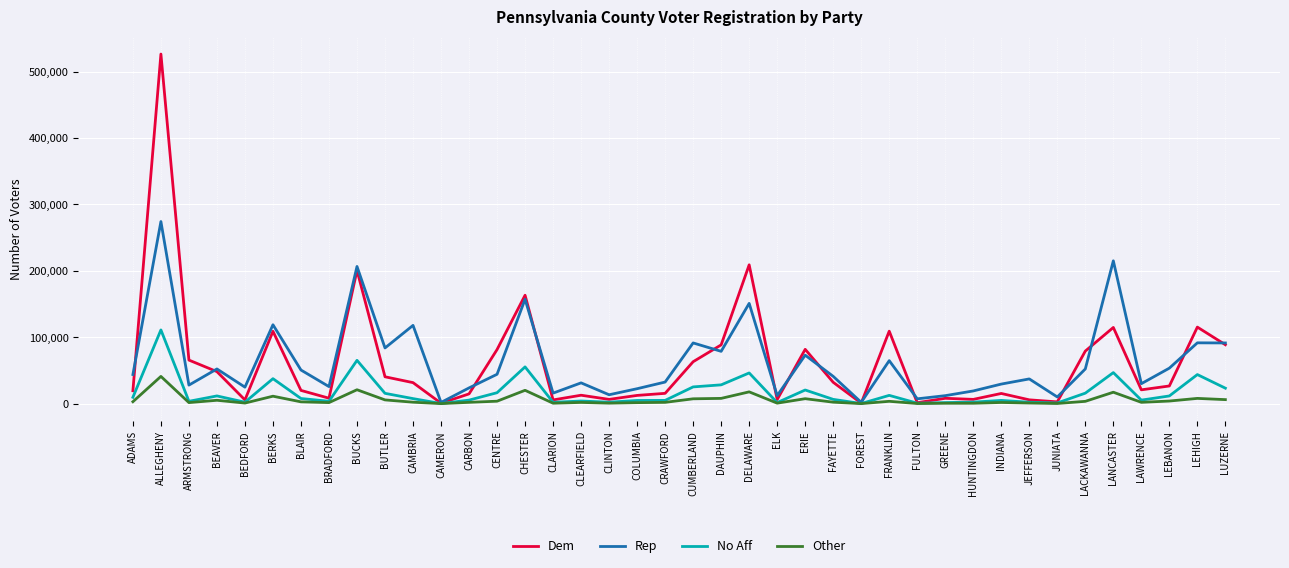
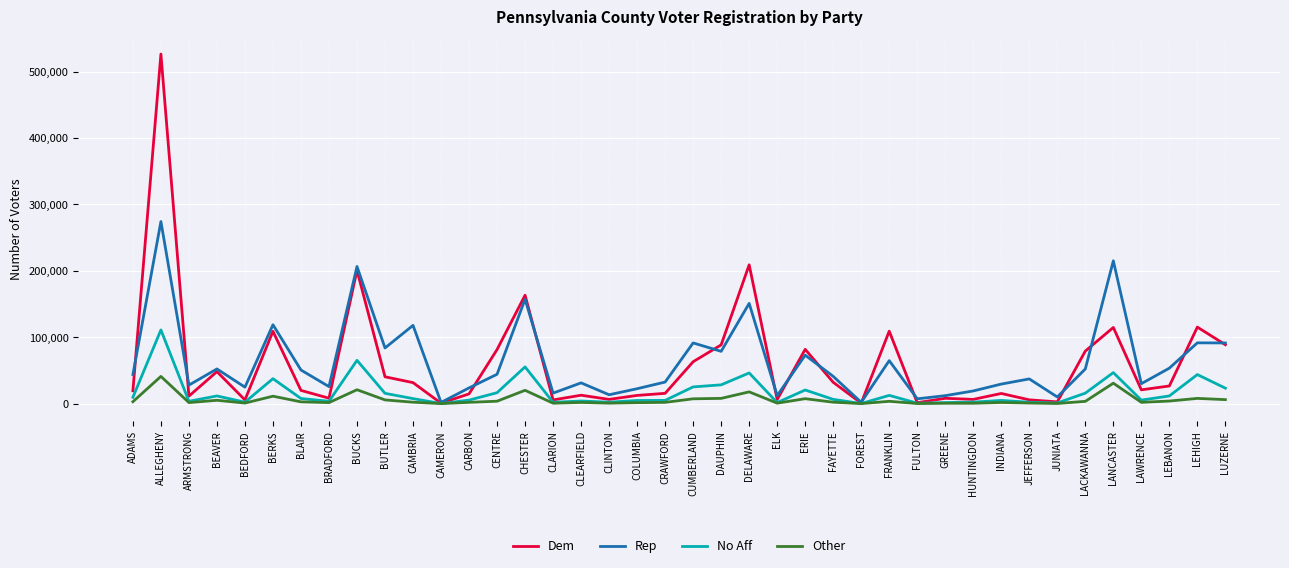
Dem, ARMSTRONG: 70,000 -> 10,000
Other, LANCASTER: 20,000 -> 30,000
